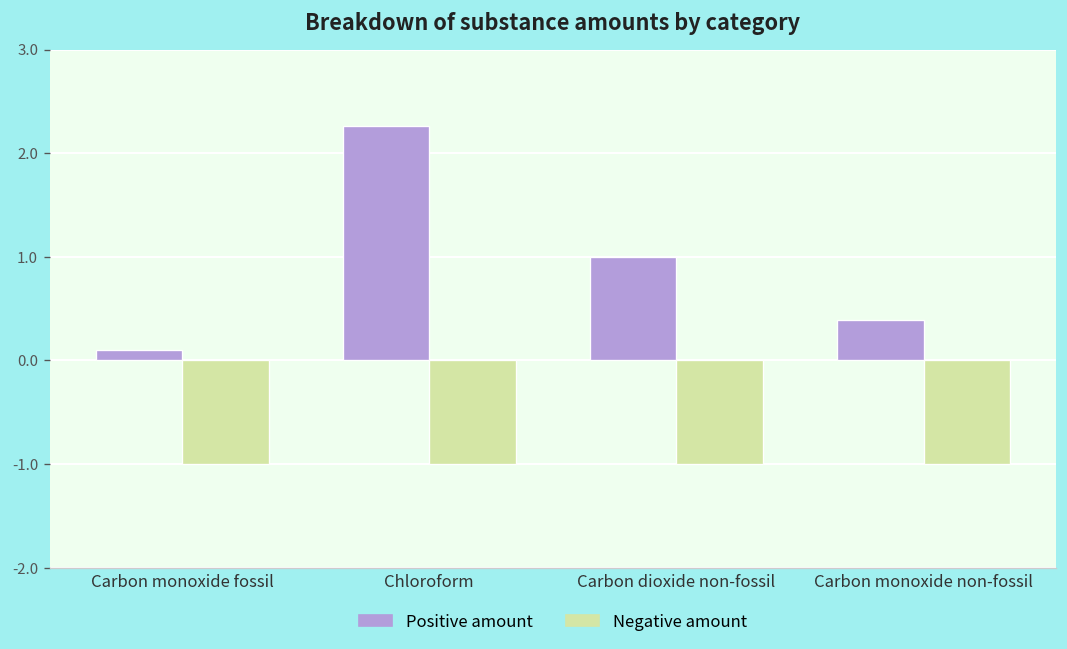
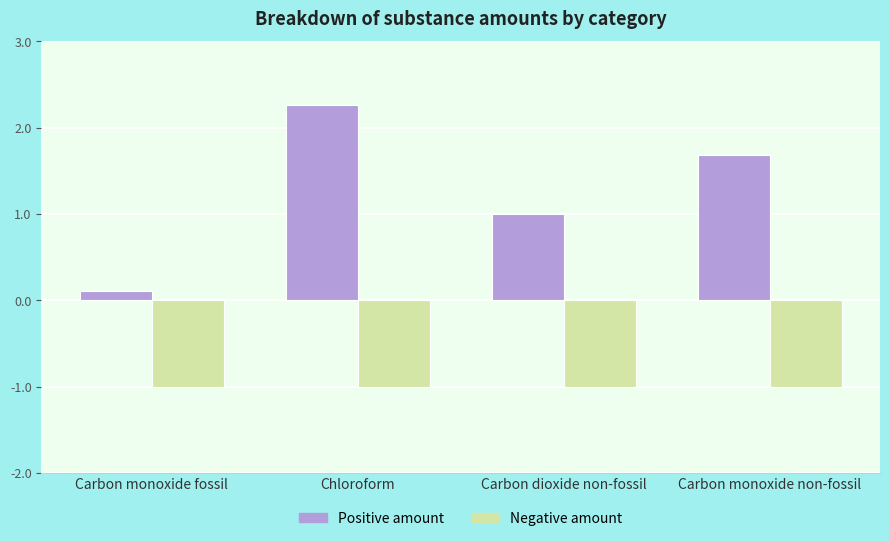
Positive amount, Carbon monoxide non-fossil: 0.4 -> 1.7
